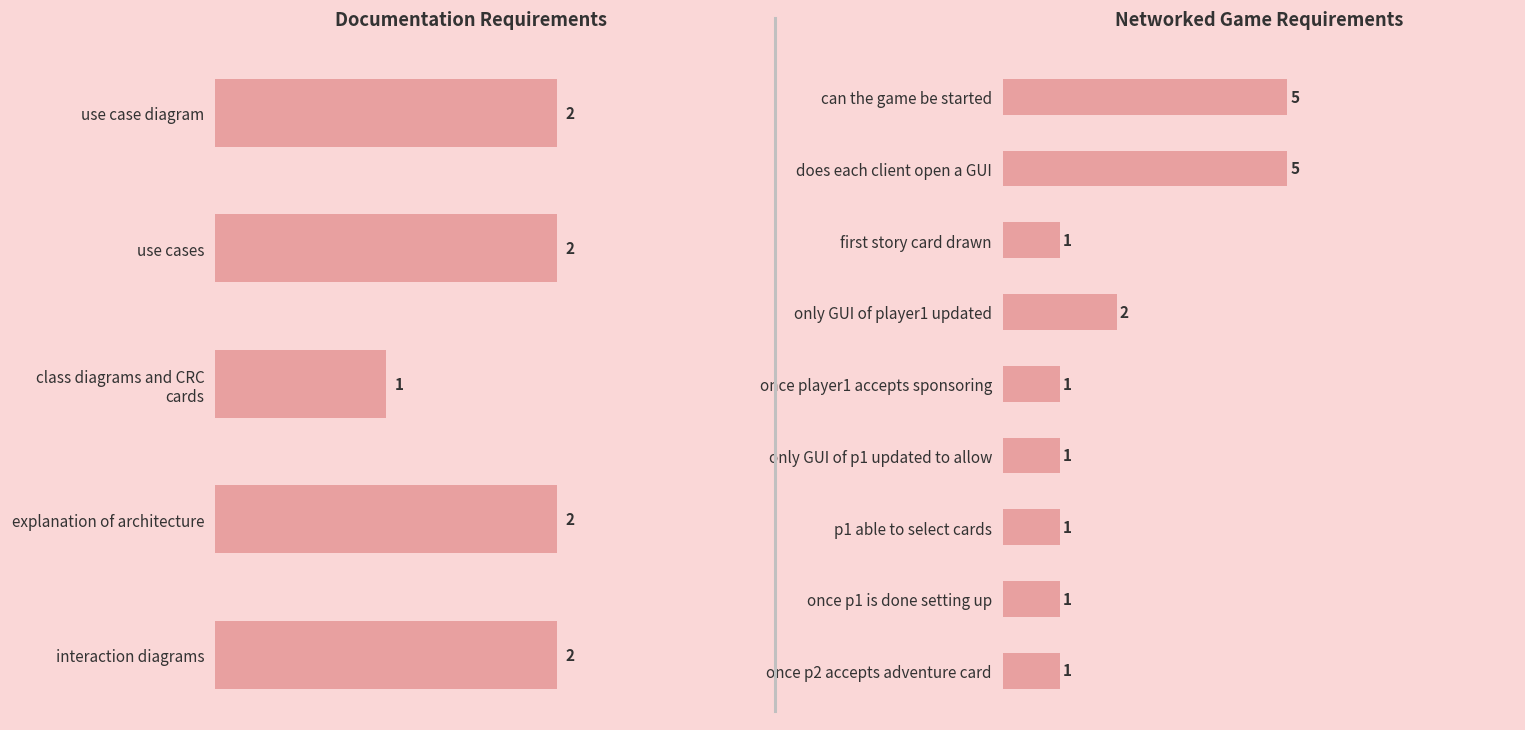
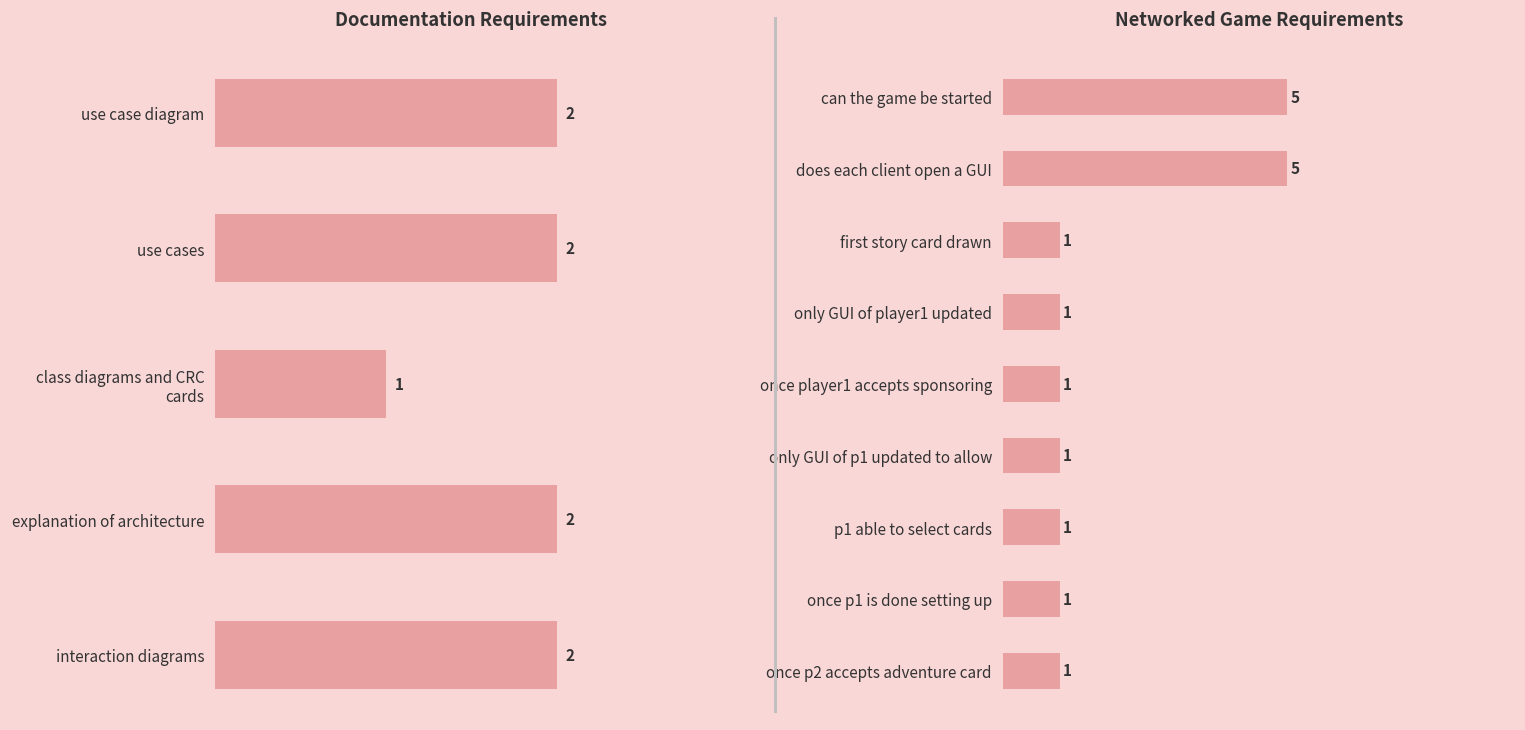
Networked Game Requirements, only GUI of player1 updated: 2 -> 1
